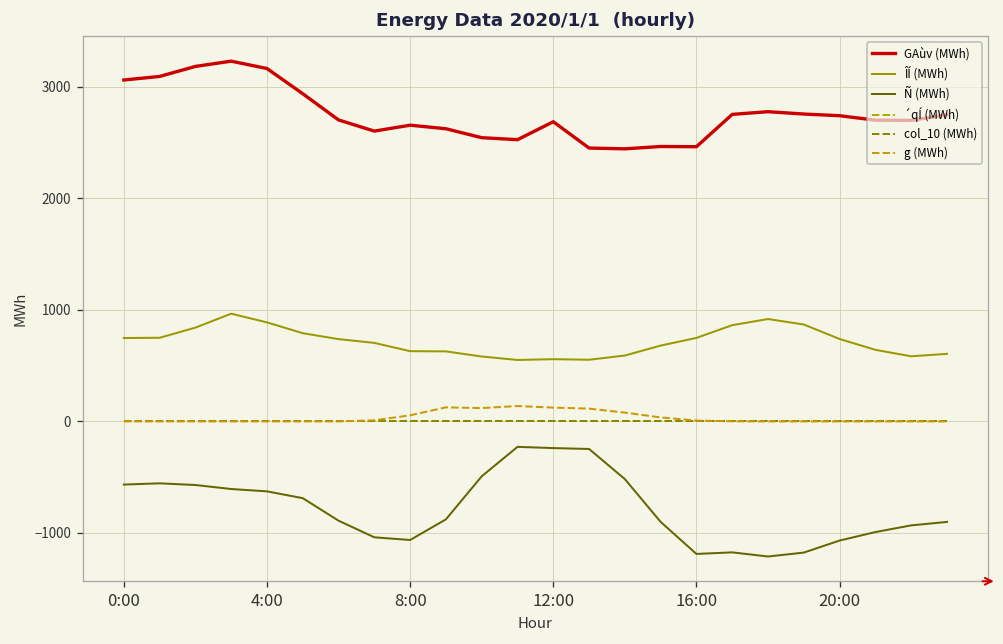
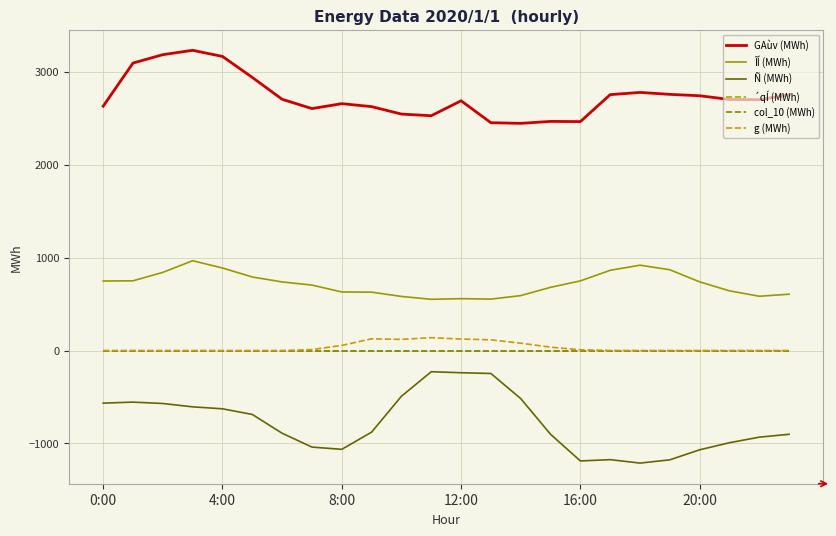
GAùv (MWh), 0:00: 3100 -> 2600
